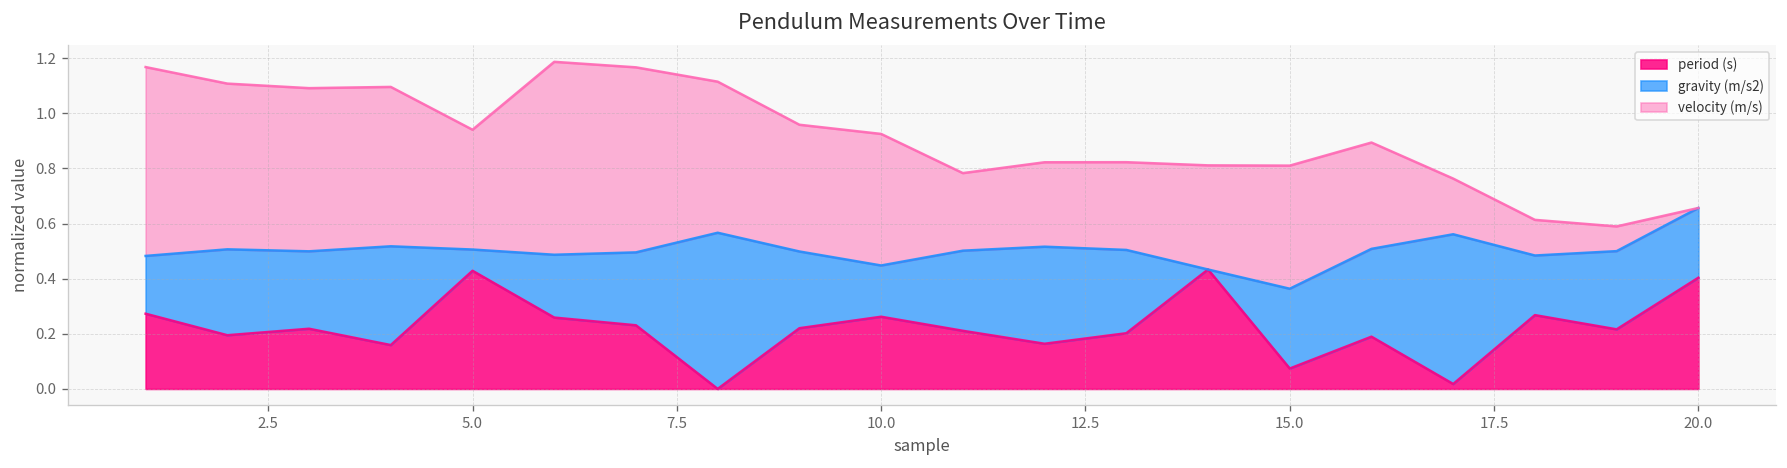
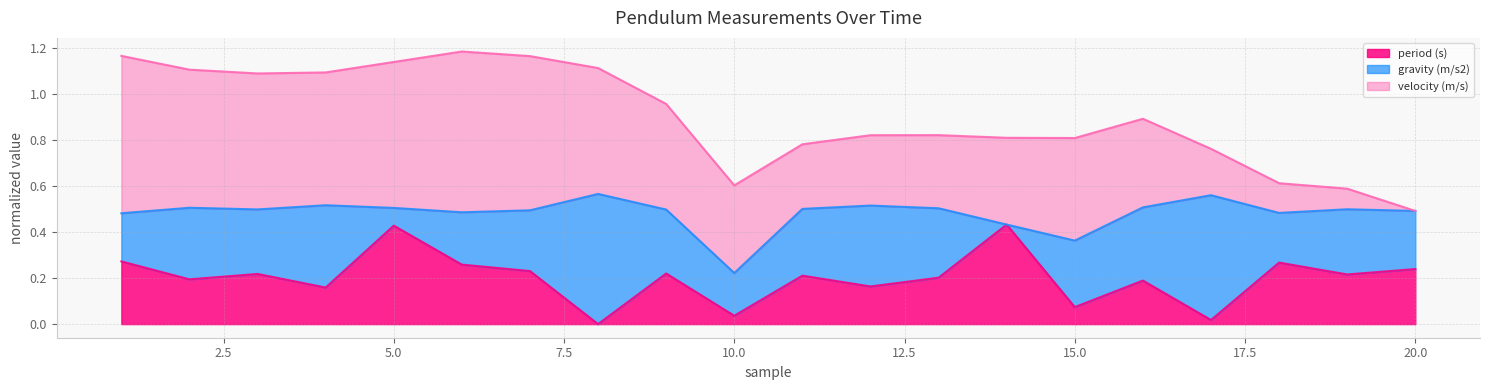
velocity (m/s), 5.0: 0.43 -> 0.64
period (s), 10.0: 0.26 -> 0.04
velocity (m/s), 10.0: 0.48 -> 0.38
period (s), 20.0: 0.40 -> 0.24
